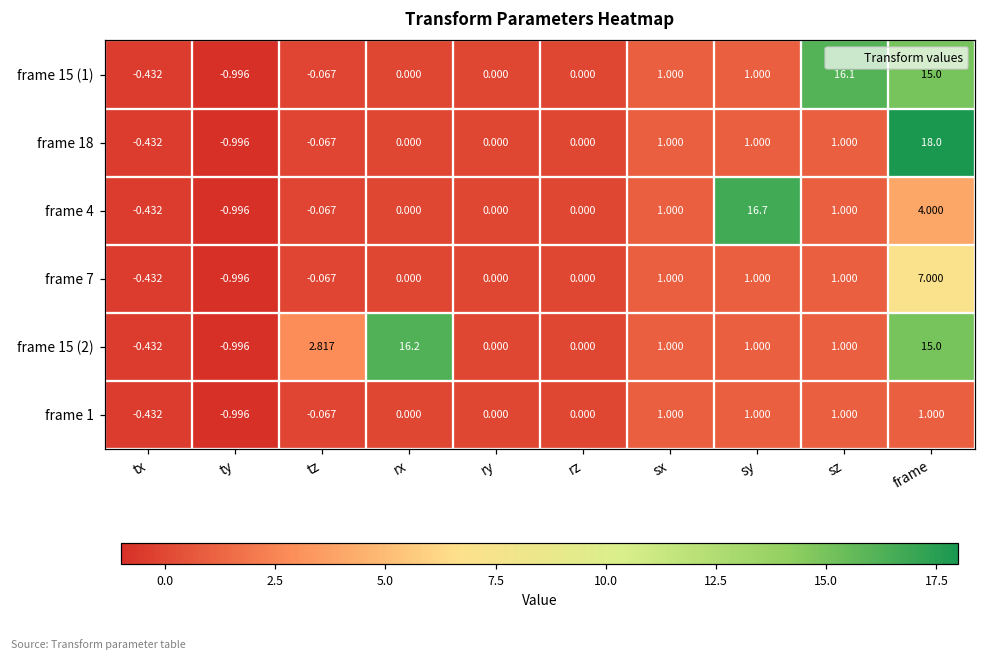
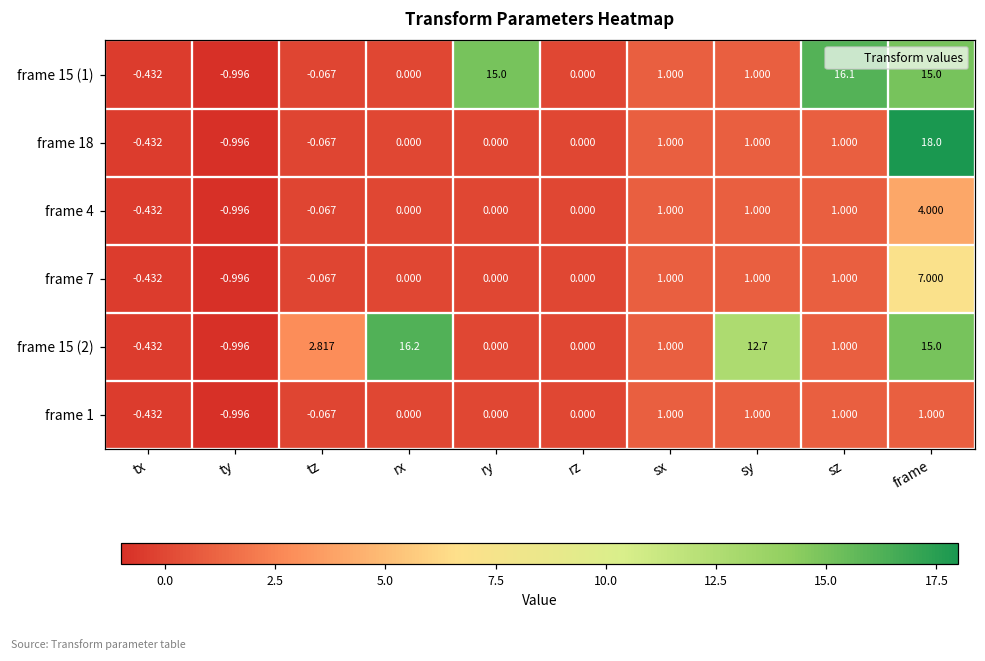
frame 15 (1), ry: 0.000 -> 15.0
frame 4, sy: 16.7 -> 1.000
frame 15 (2), sy: 1.000 -> 12.7
